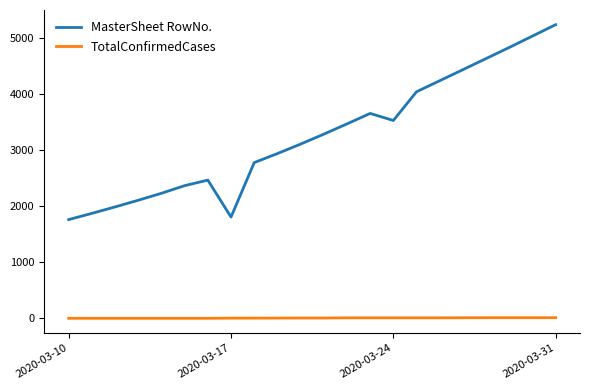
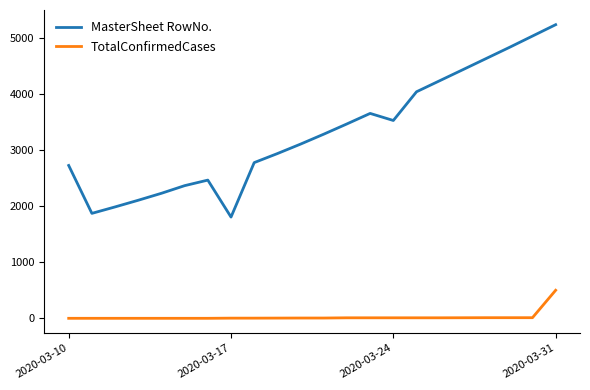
MasterSheet RowNo., 2020-03-10: 1800 -> 2700
TotalConfirmedCases, 2020-03-31: 0 -> 500
